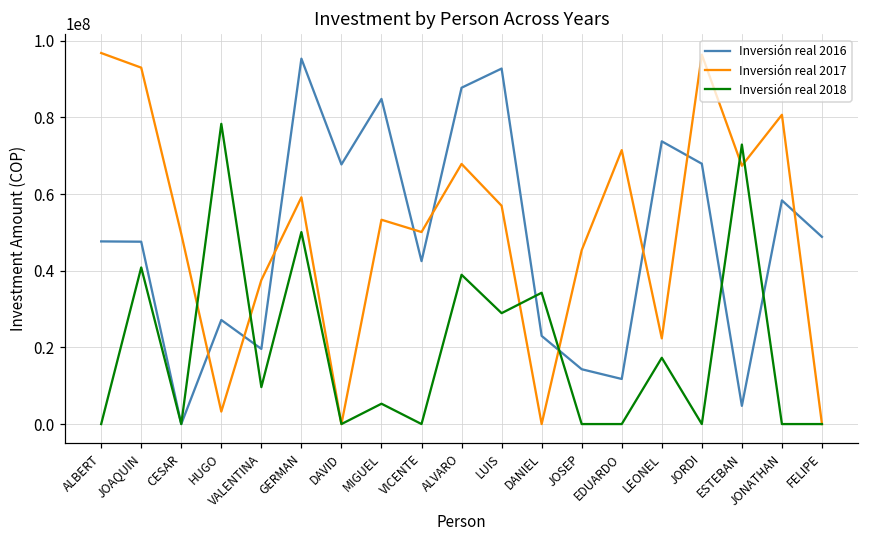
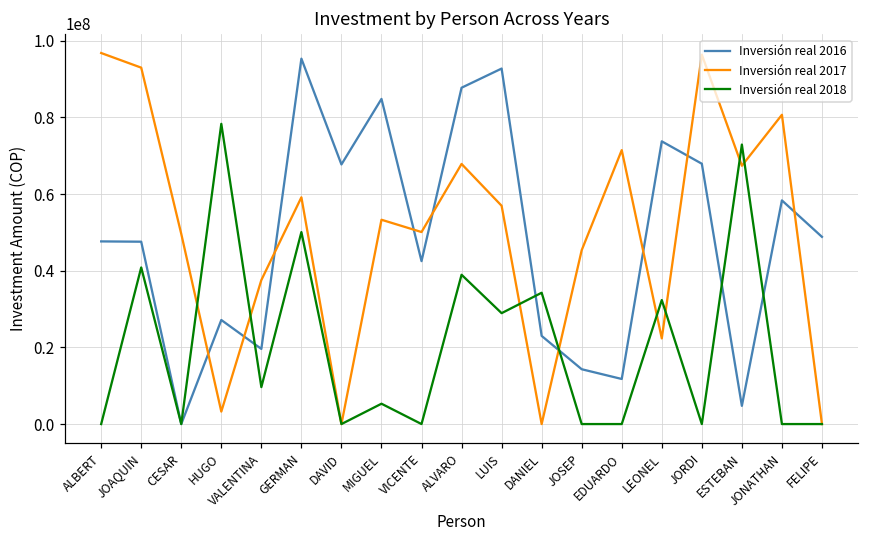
Inversión real 2018, LEONEL: 17000000 -> 32000000
